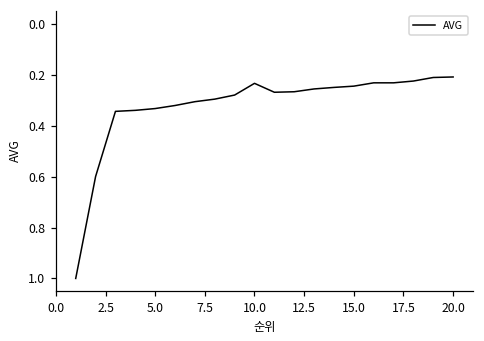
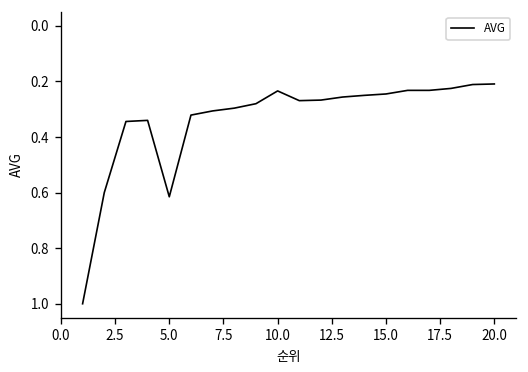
5.0: 0.33 -> 0.62
